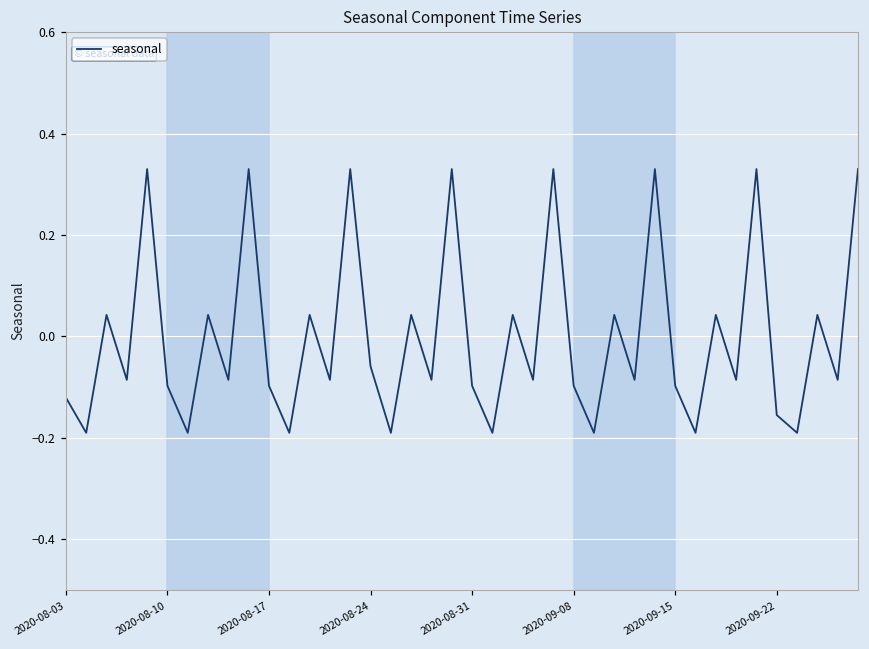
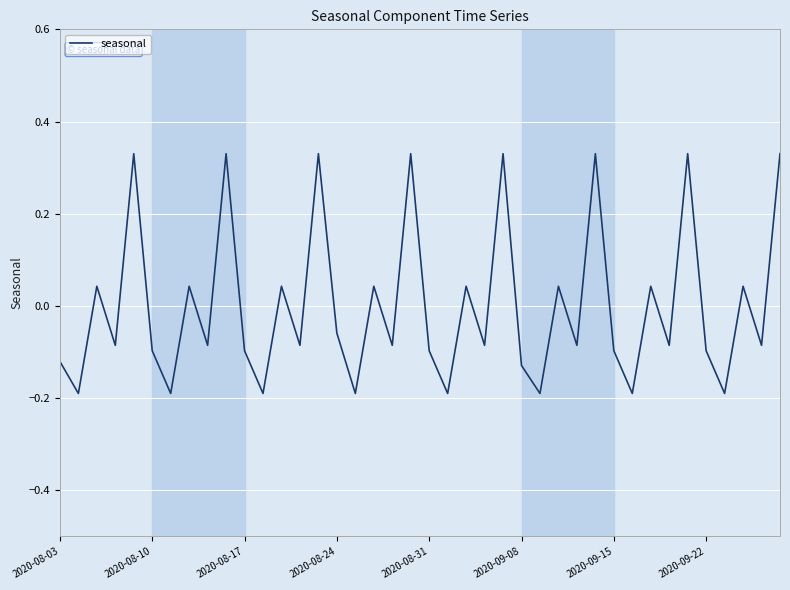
2020-09-08: -0.10 -> -0.13
2020-09-22: -0.15 -> -0.10
